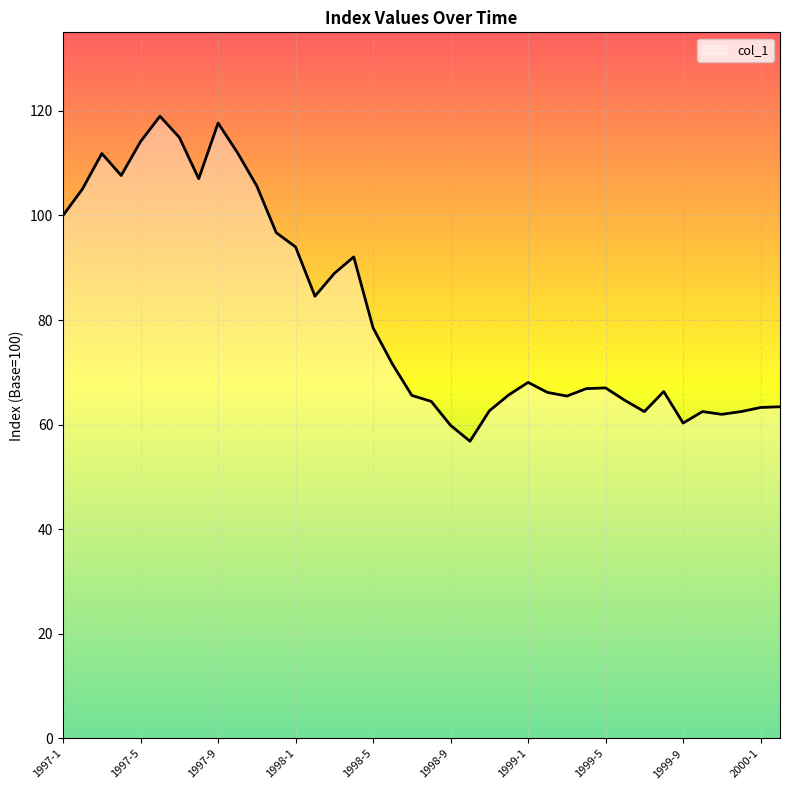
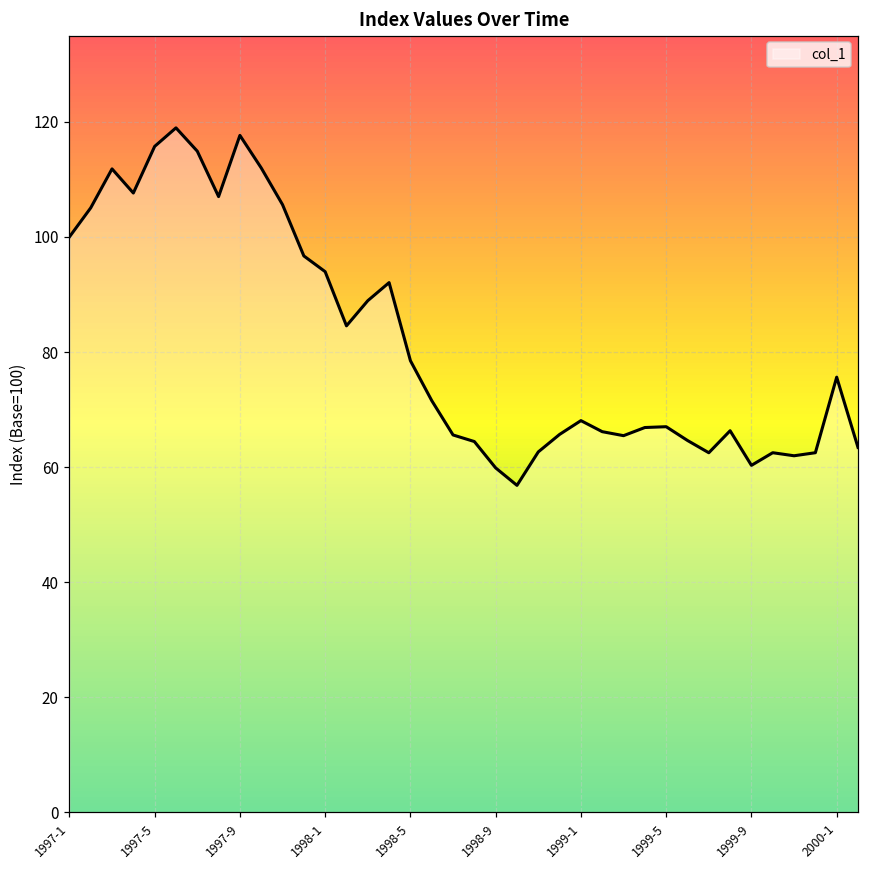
1997-5: 114 -> 116
2000-1: 63 -> 76
